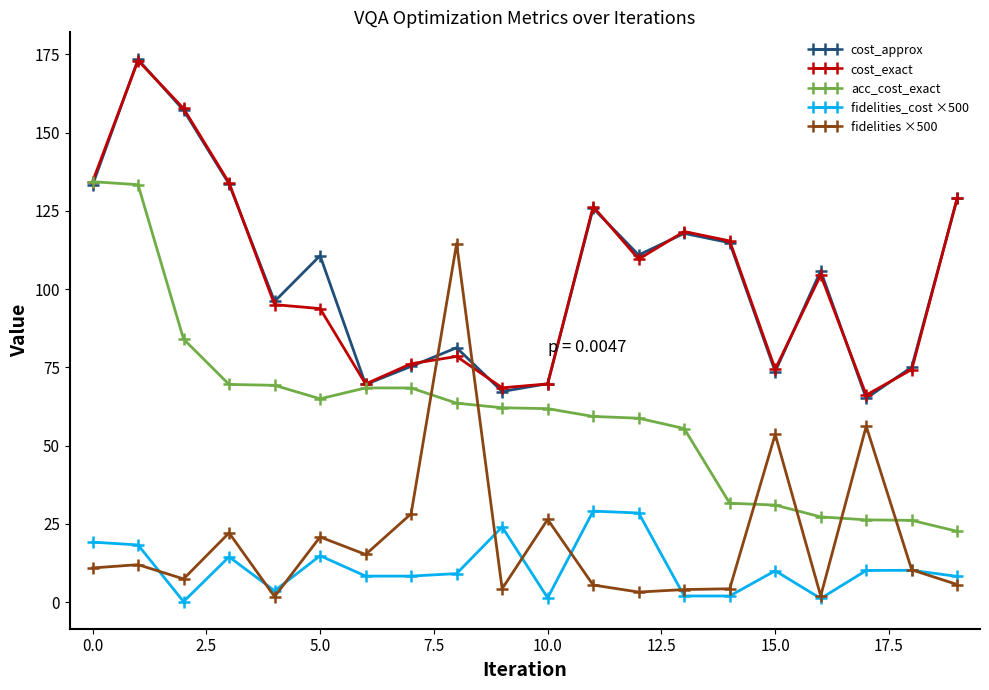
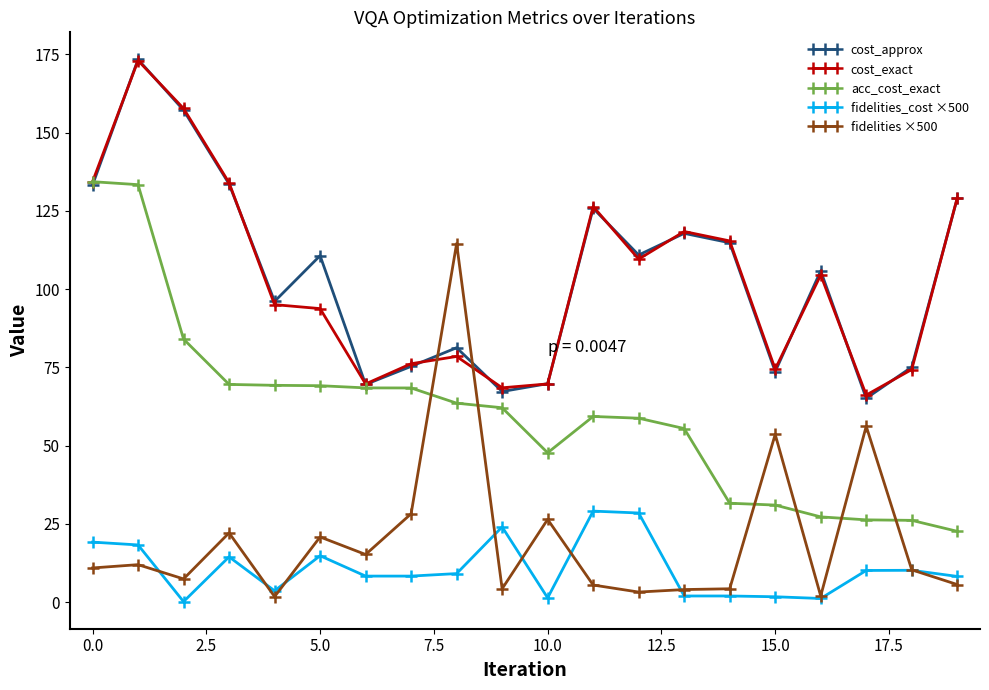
acc_cost_exact, 5.0: 65 -> 69
acc_cost_exact, 10.0: 62 -> 48
fidelities_cost ×500, 15.0: 10 -> 2
